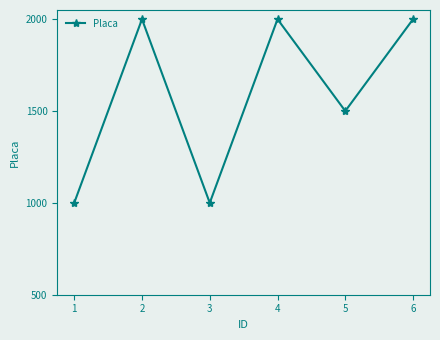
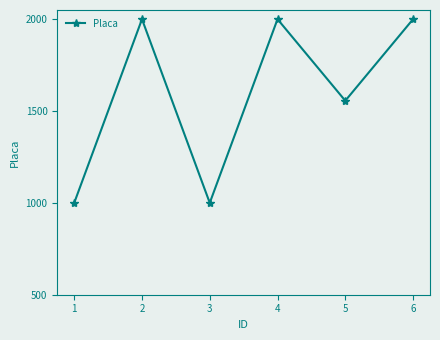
5: 1500 -> 1560
